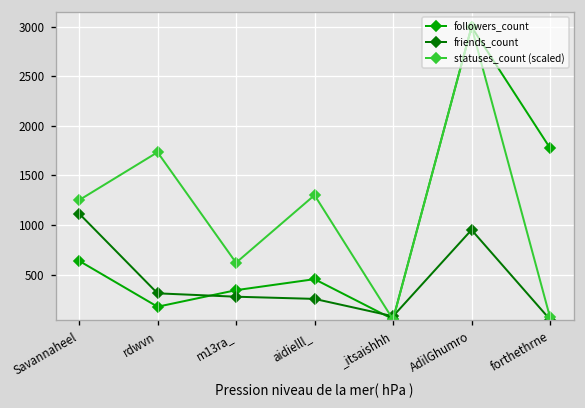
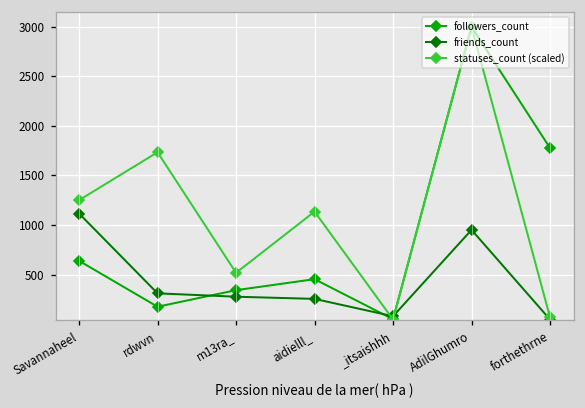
statuses_count (scaled), m13ra_: 600 -> 500
statuses_count (scaled), aidielll_: 1300 -> 1100
